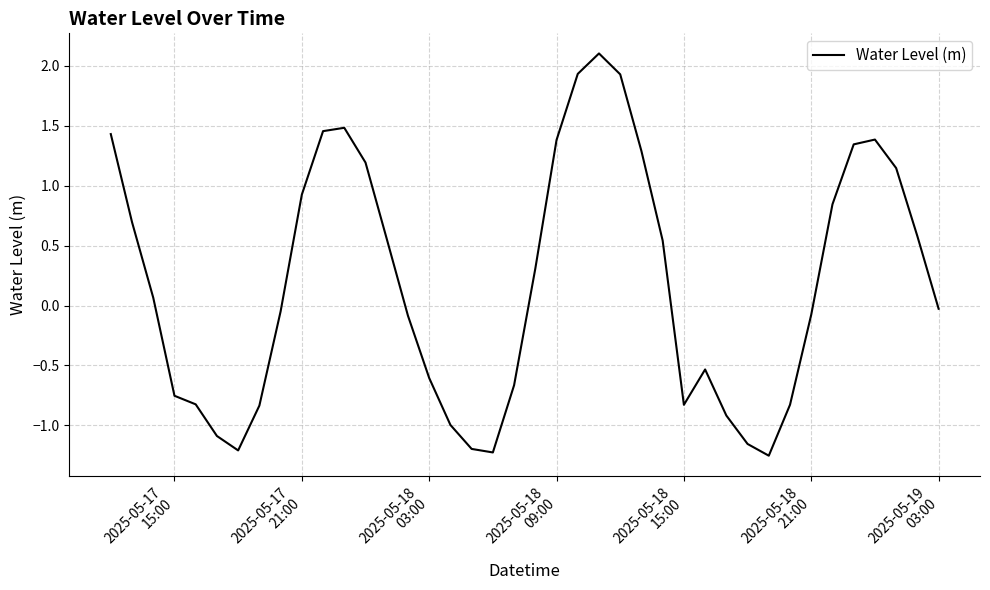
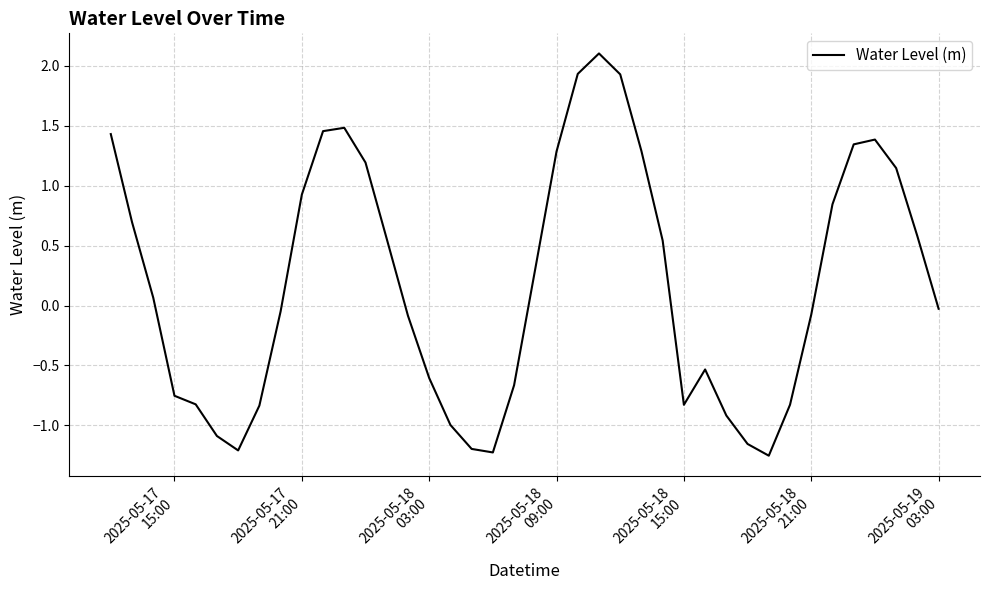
2025-05-18 09:00: 1.38 -> 1.28
